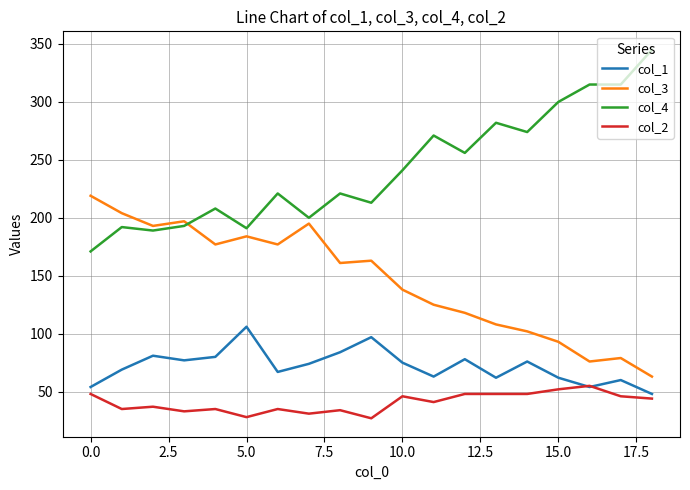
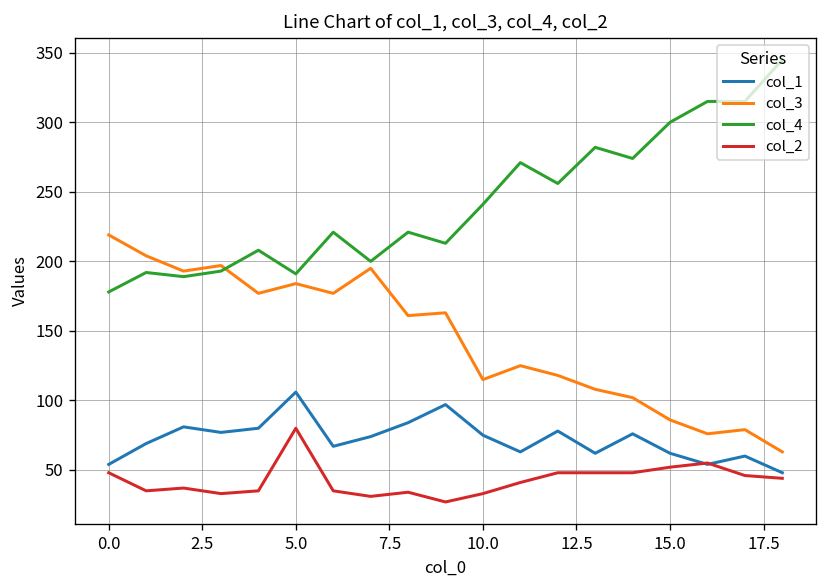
col_4, 0.0: 171 -> 178
col_2, 5.0: 28 -> 80
col_3, 10.0: 138 -> 115
col_2, 10.0: 46 -> 33
col_3, 15.0: 93 -> 86
